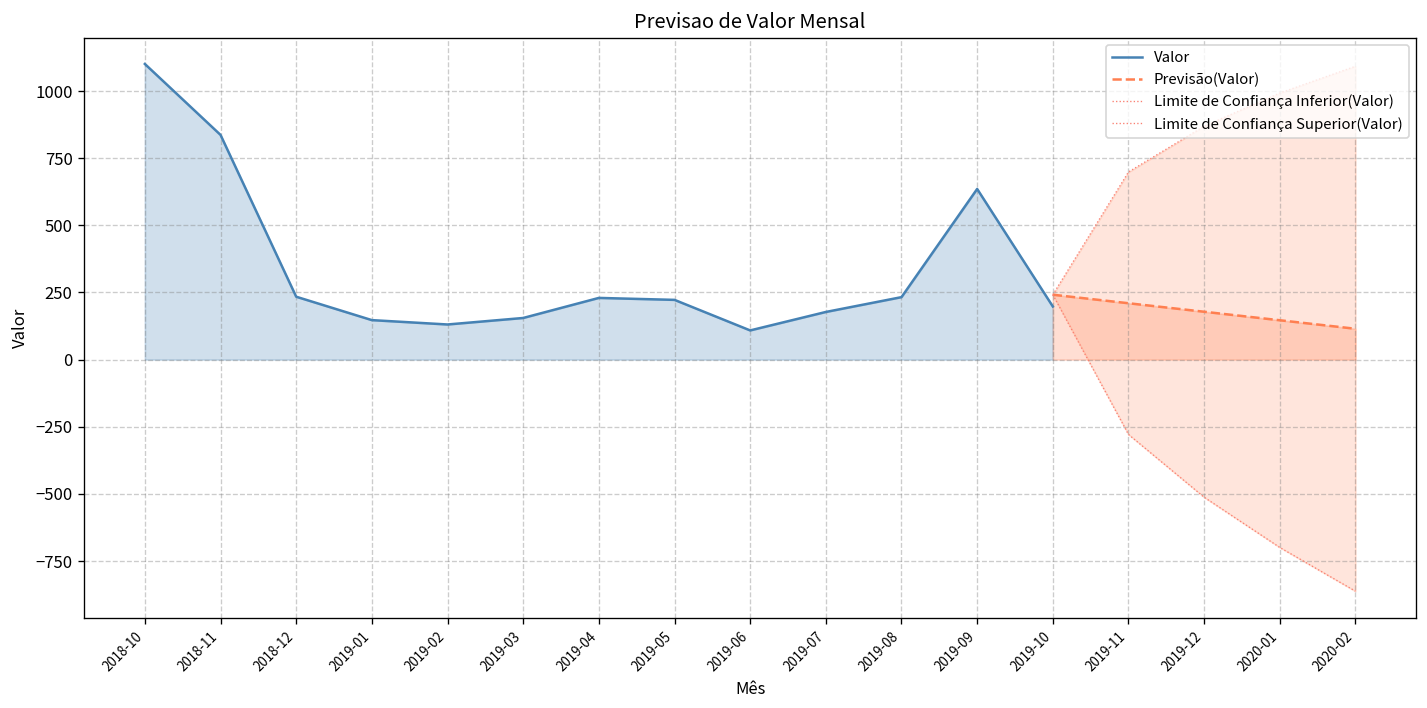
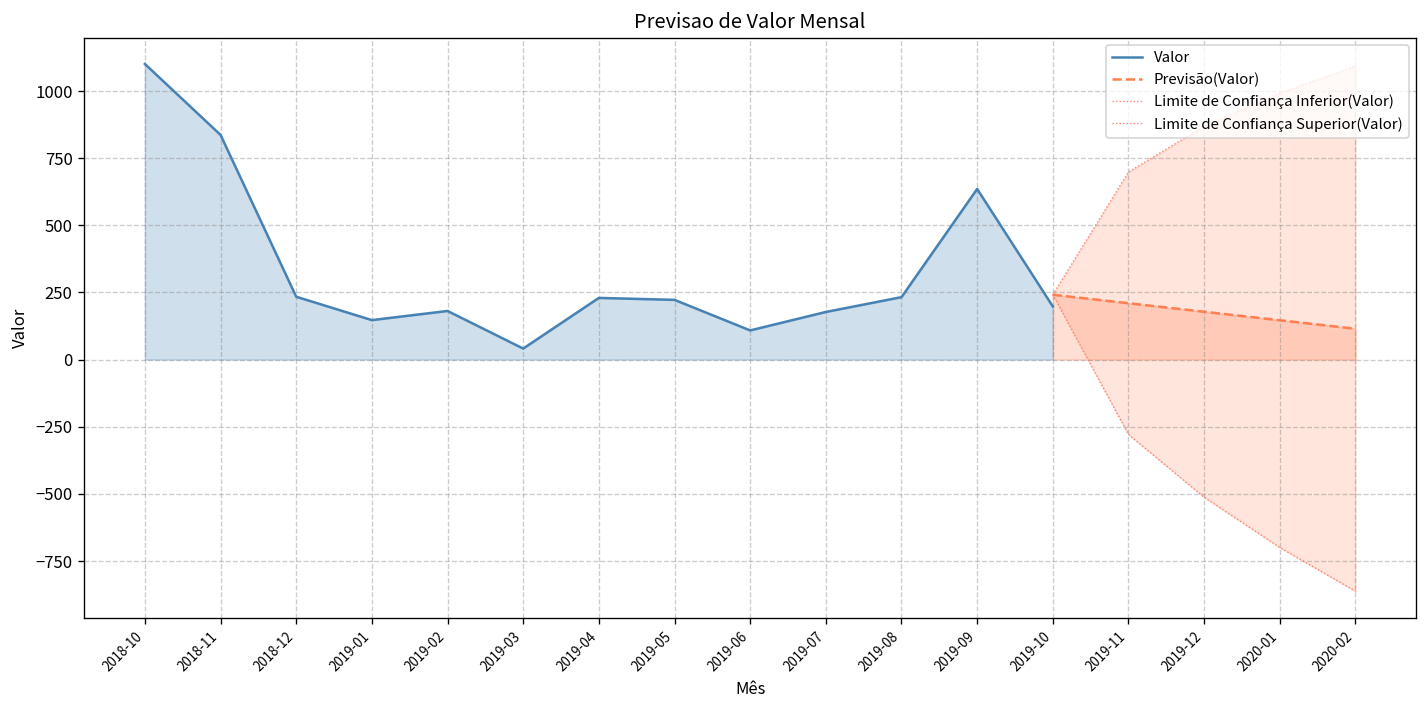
Valor, 2019-02: 130 -> 180
Valor, 2019-03: 160 -> 40
